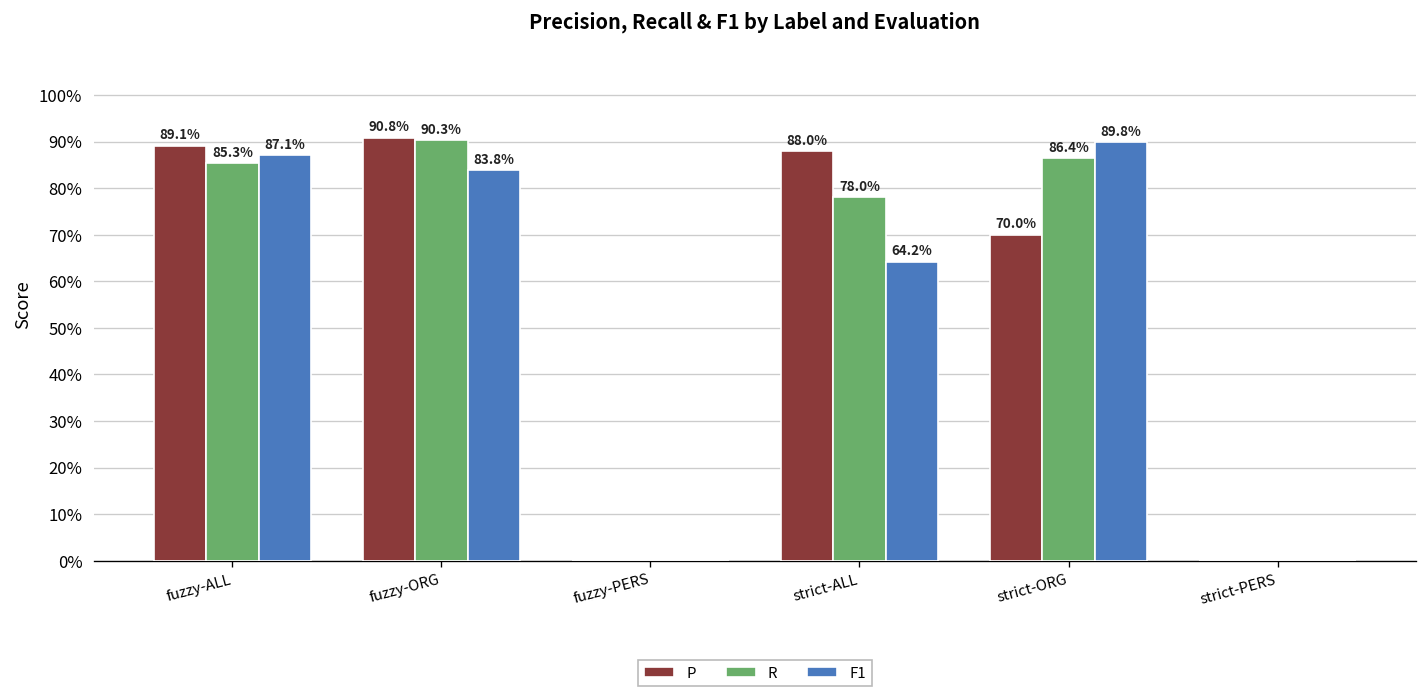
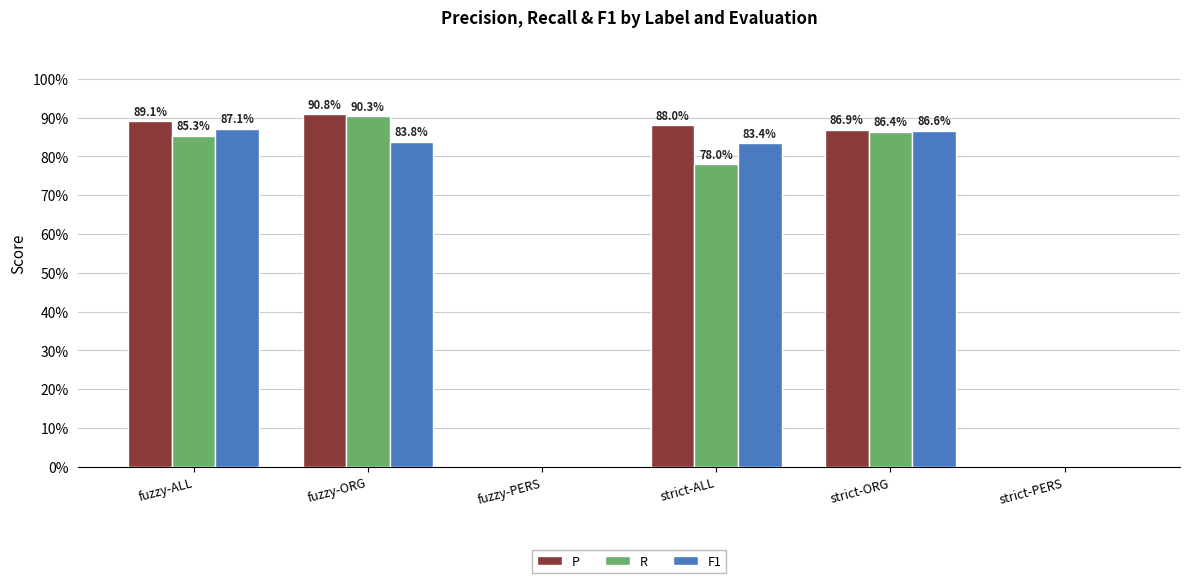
F1, strict-ALL: 64.2% -> 83.4%
P, strict-ORG: 70.0% -> 86.9%
F1, strict-ORG: 89.8% -> 86.6%
